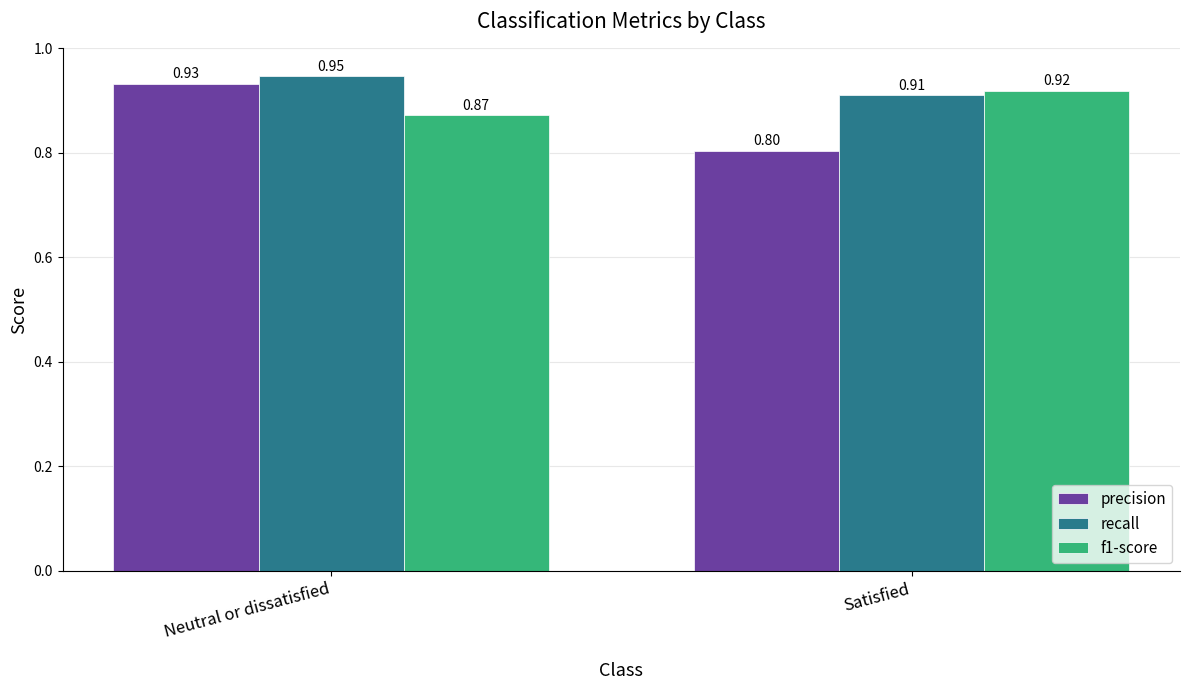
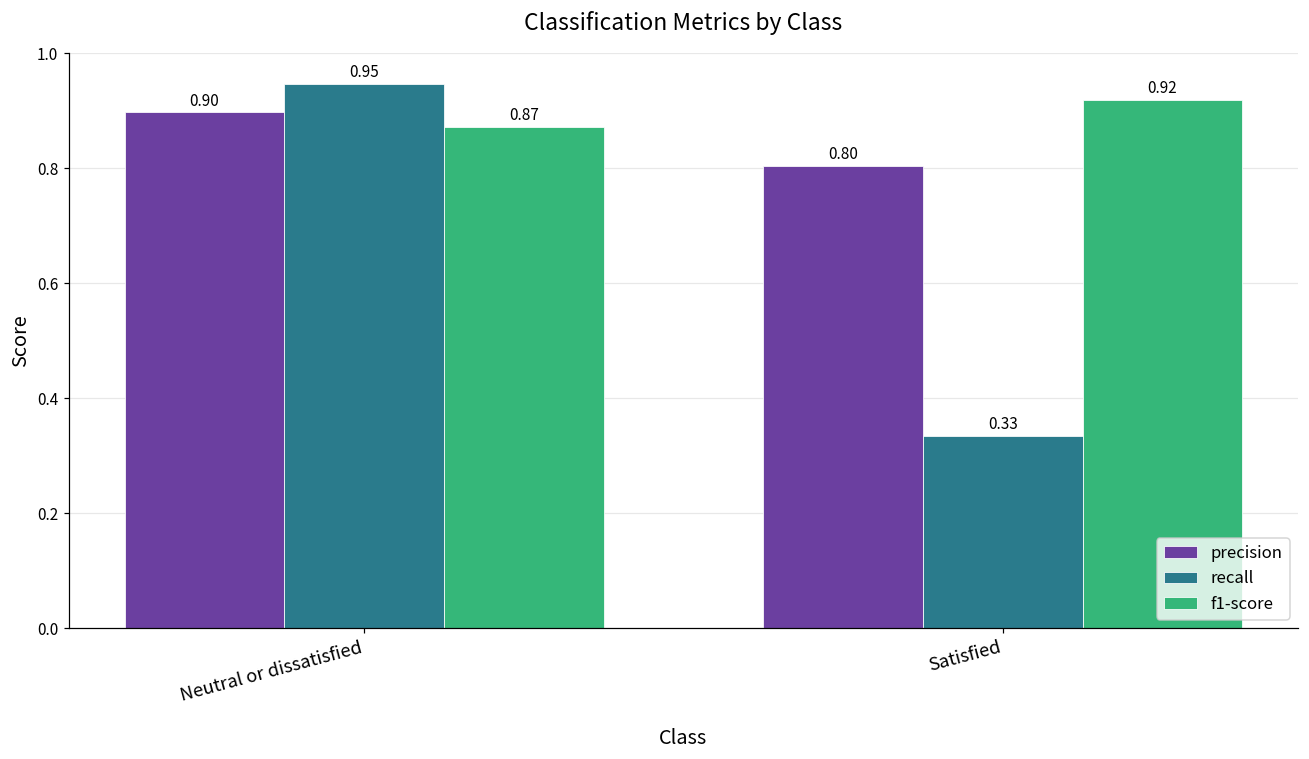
precision, Neutral or dissatisfied: 0.93 -> 0.90
recall, Satisfied: 0.91 -> 0.33
